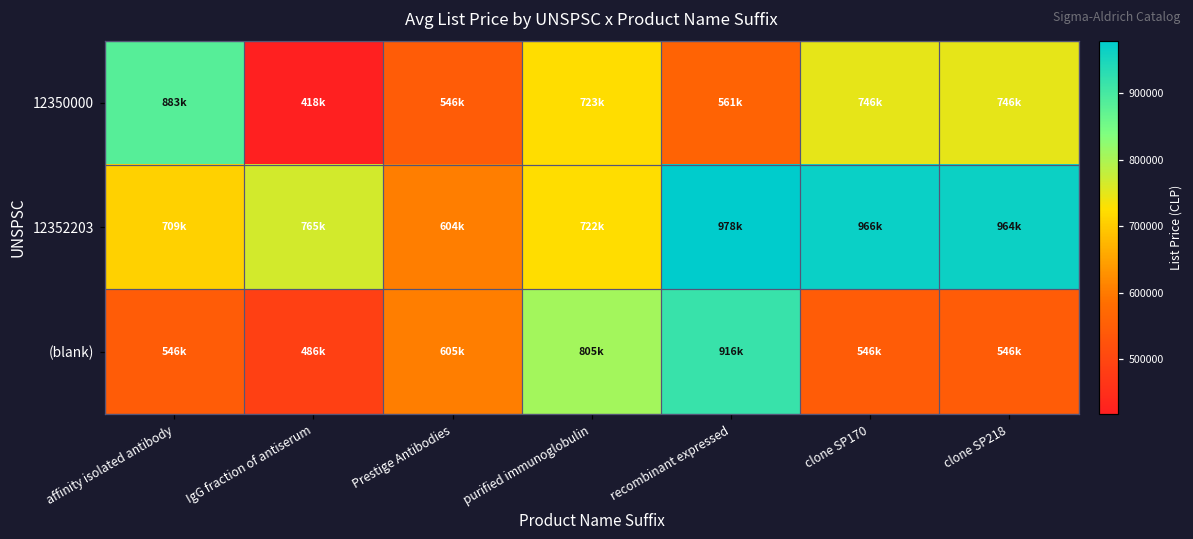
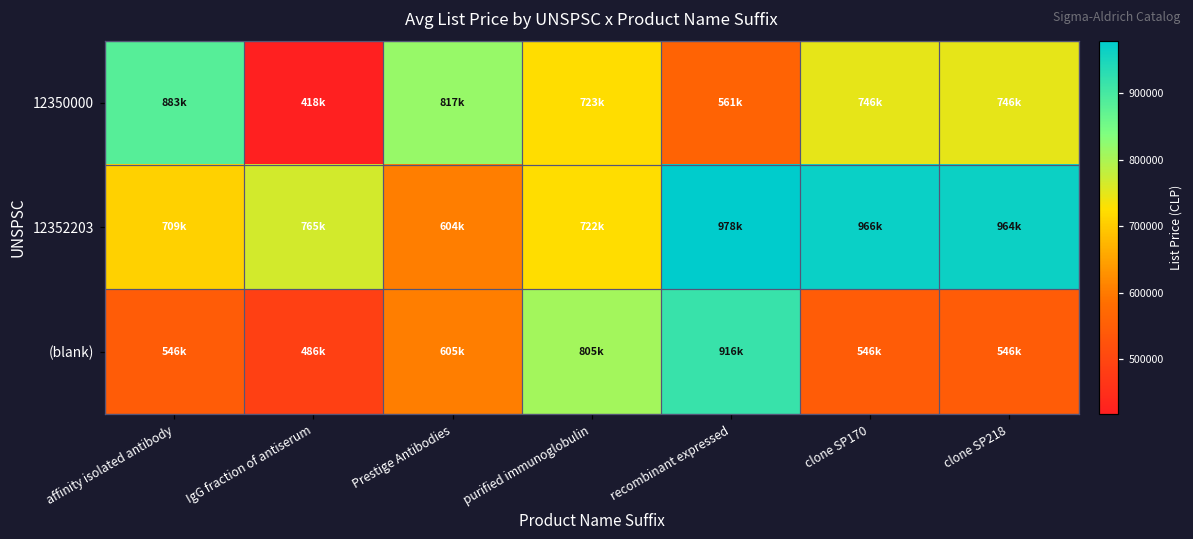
12350000, Prestige Antibodies: 546k -> 817k
